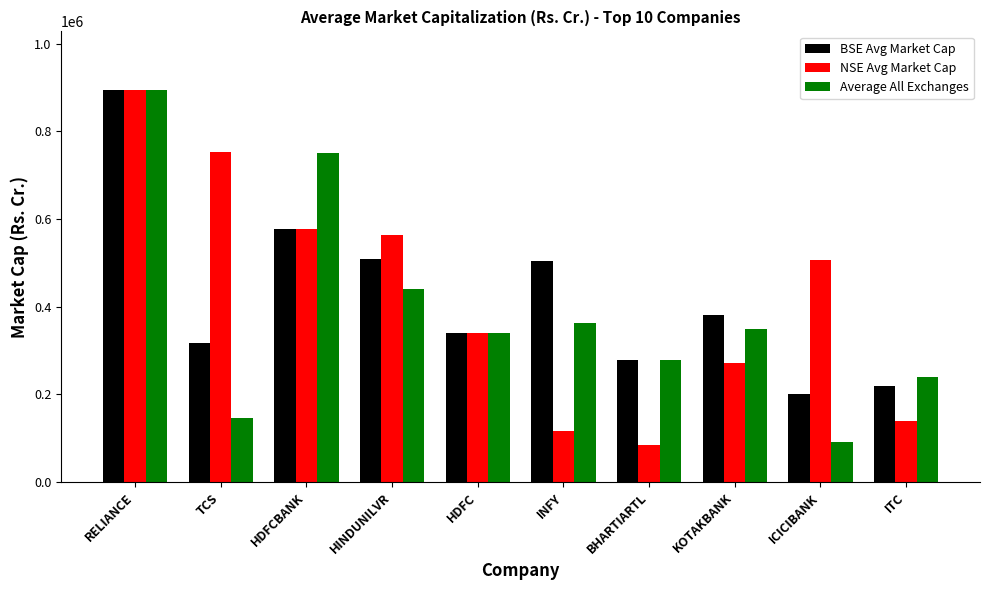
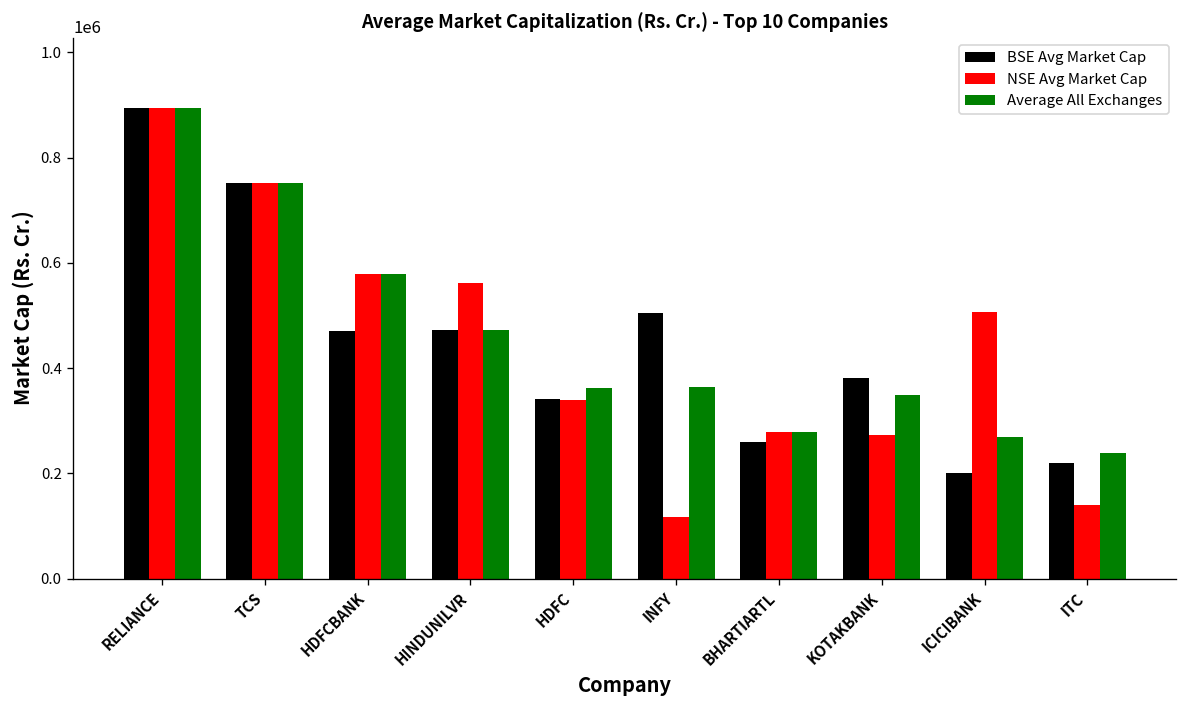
BSE Avg Market Cap, TCS: 320000 -> 750000
Average All Exchanges, TCS: 150000 -> 750000
BSE Avg Market Cap, HDFCBANK: 580000 -> 470000
Average All Exchanges, HDFCBANK: 750000 -> 580000
BSE Avg Market Cap, HINDUNILVR: 510000 -> 470000
Average All Exchanges, HINDUNILVR: 440000 -> 470000
Average All Exchanges, HDFC: 340000 -> 360000
BSE Avg Market Cap, BHARTIARTL: 280000 -> 260000
NSE Avg Market Cap, BHARTIARTL: 80000 -> 280000
Average All Exchanges, ICICIBANK: 90000 -> 270000
